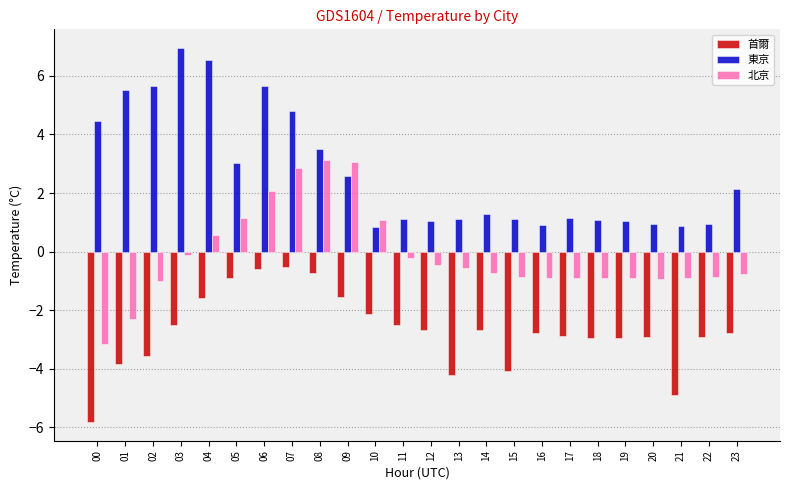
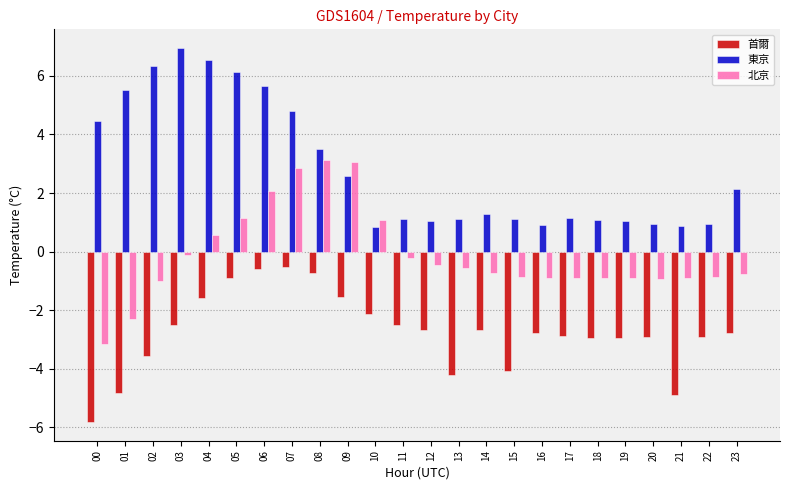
首爾, 01: -3.8 -> -4.8
東京, 02: 5.7 -> 6.3
東京, 05: 3.0 -> 6.1
